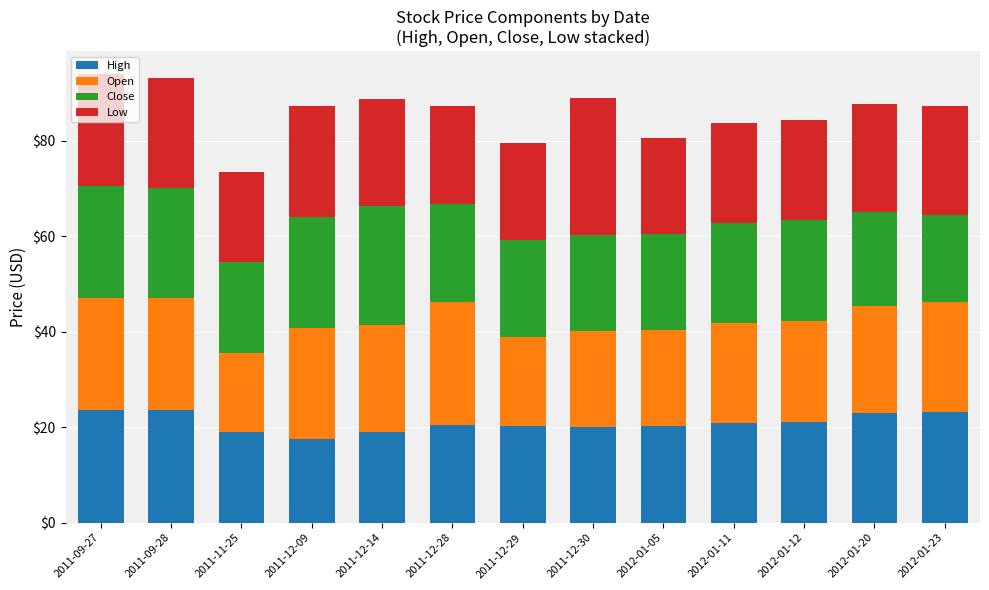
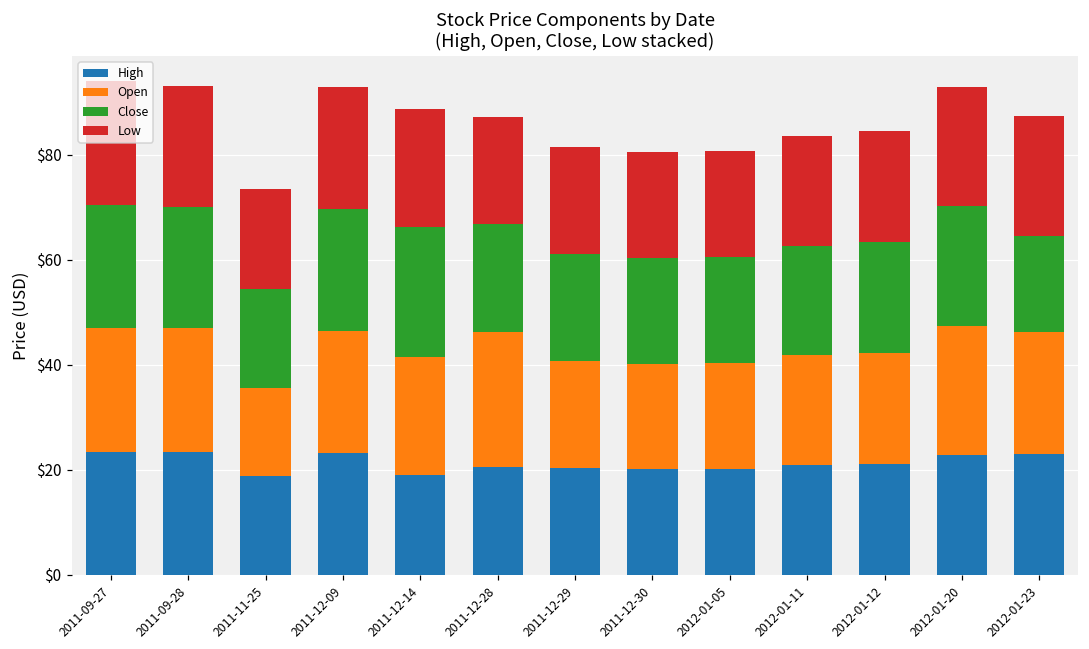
High, 2011-12-09: $18 -> $23
Open, 2011-12-29: $18 -> $20
Low, 2011-12-30: $29 -> $20
Open, 2012-01-20: $23 -> $25
Close, 2012-01-20: $20 -> $23
